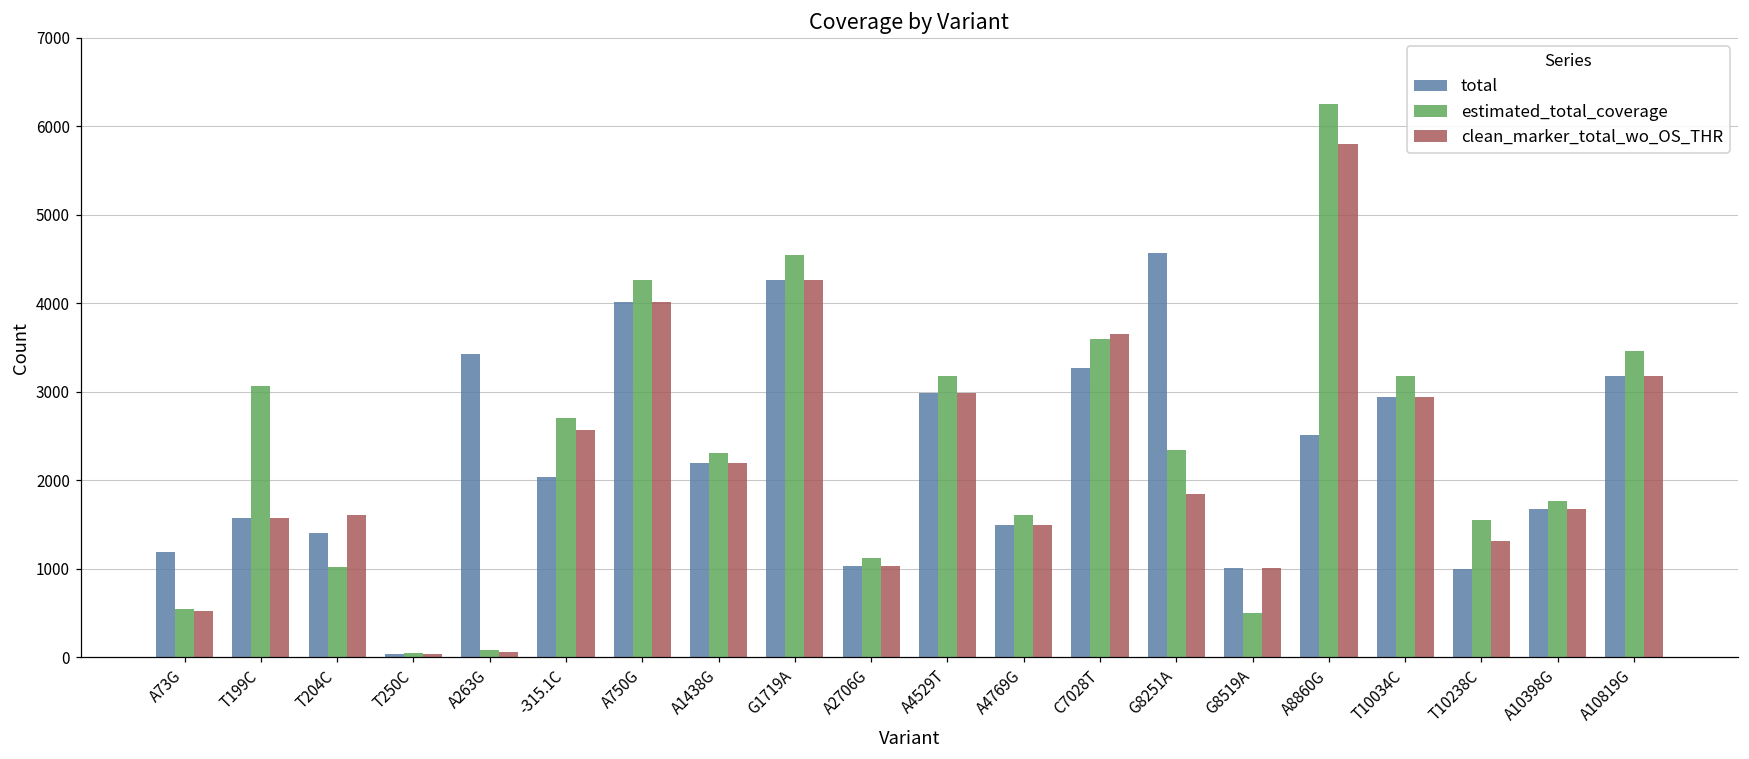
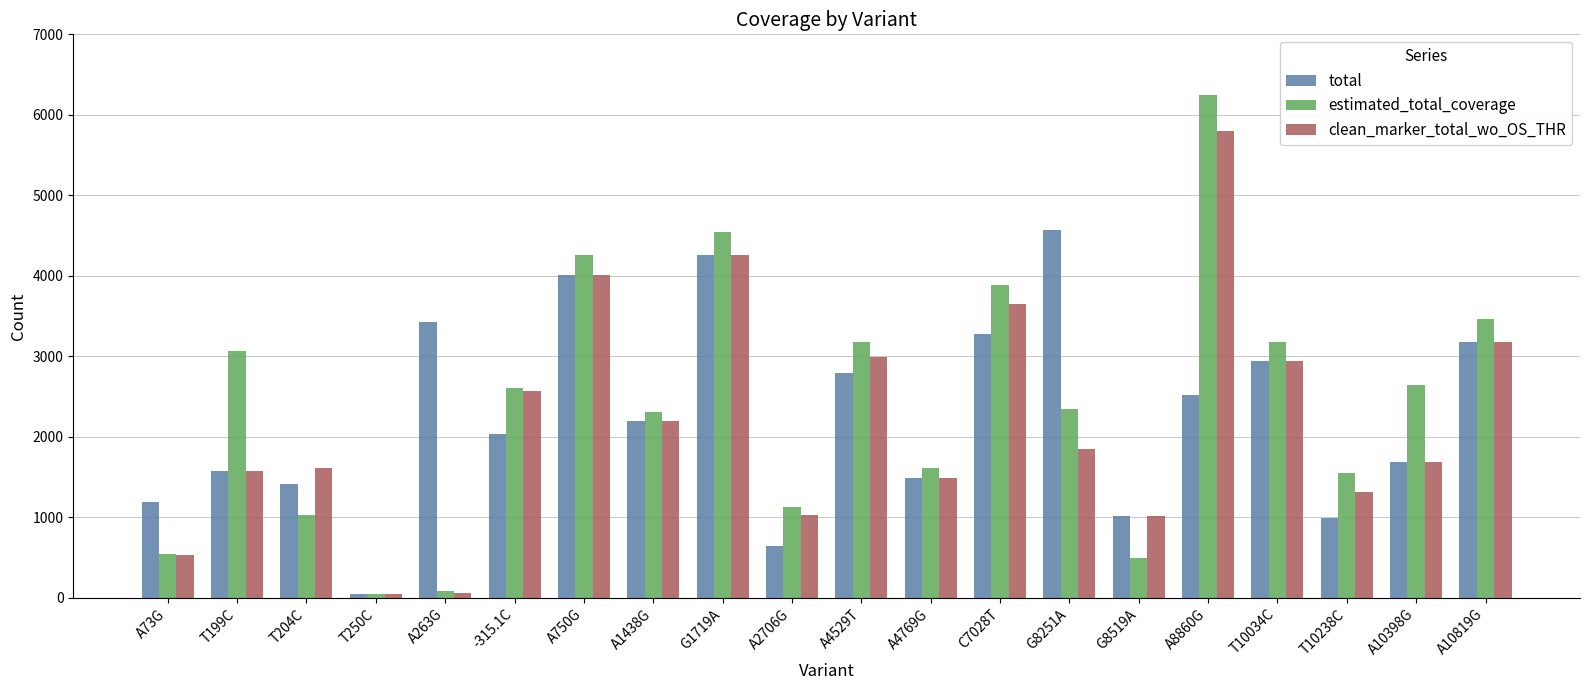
estimated_total_coverage, -315.1C: 2700 -> 2600
total, A2706G: 1000 -> 600
total, A4529T: 3000 -> 2800
estimated_total_coverage, C7028T: 3600 -> 3900
estimated_total_coverage, A10398G: 1800 -> 2600
